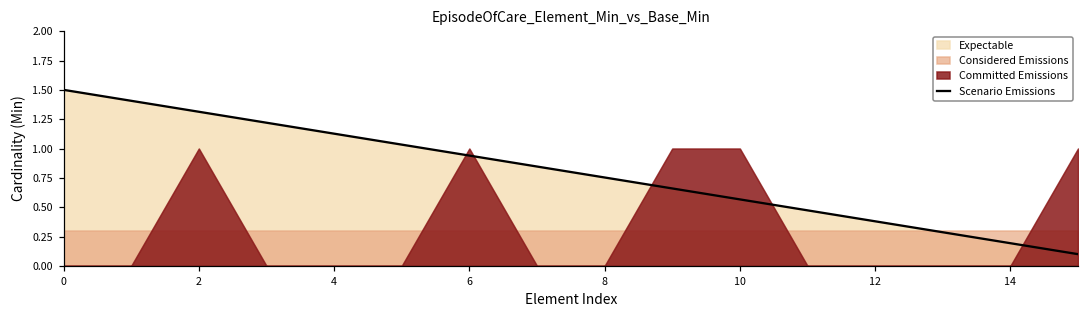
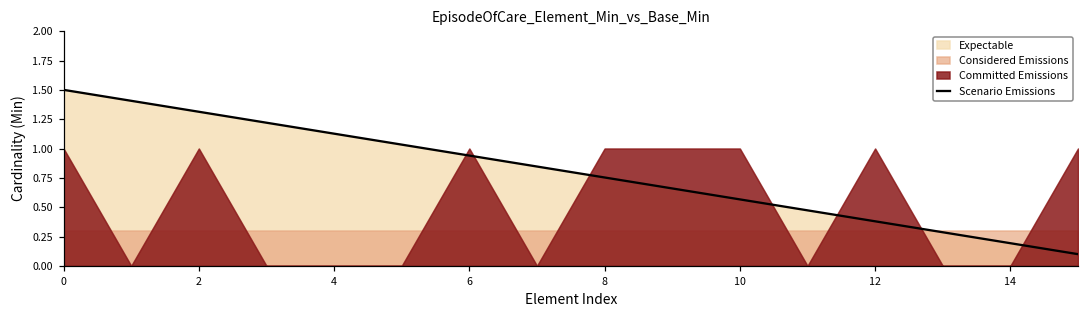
Committed Emissions, 0: 0 -> 1
Committed Emissions, 8: 0 -> 1
Committed Emissions, 12: 0 -> 1
